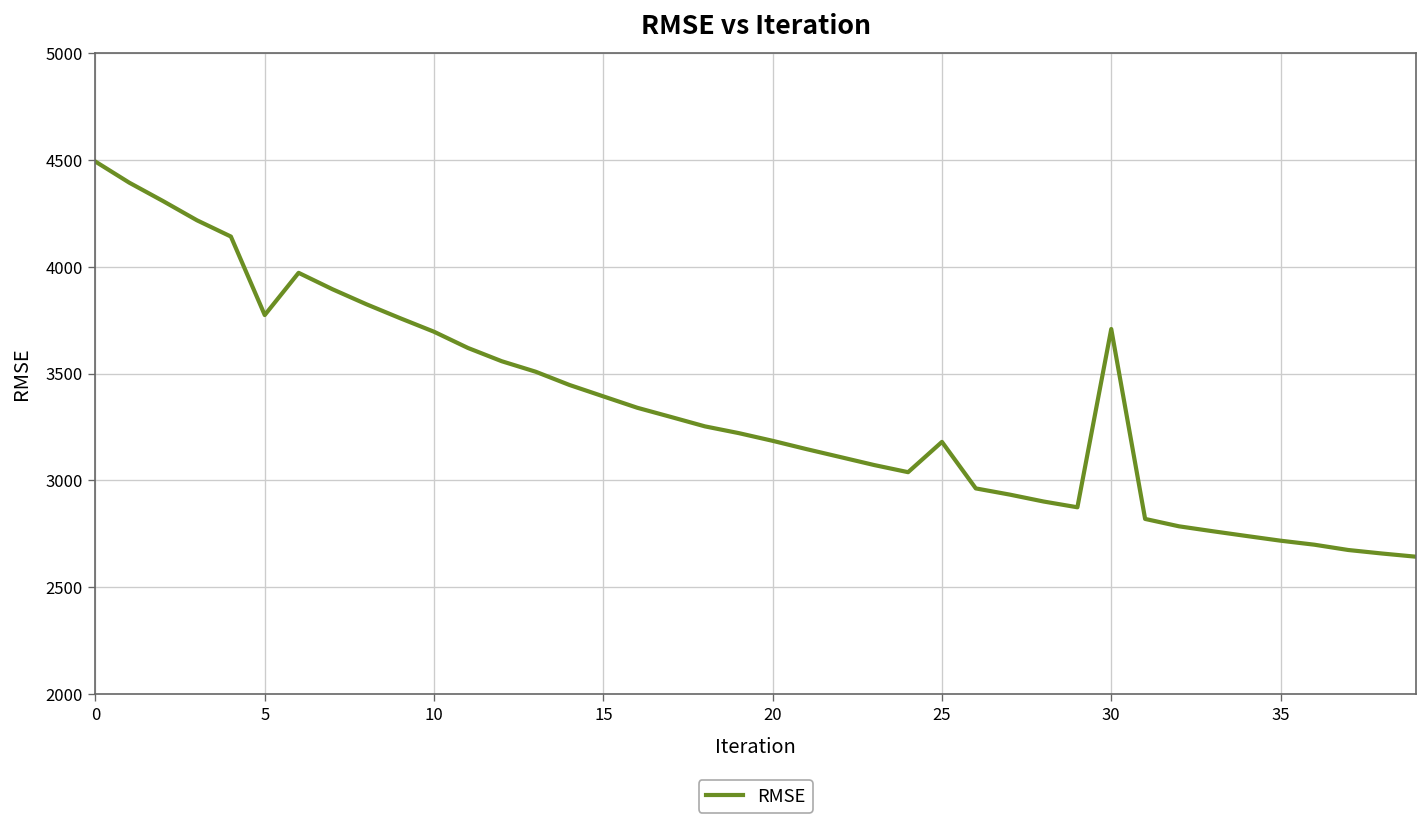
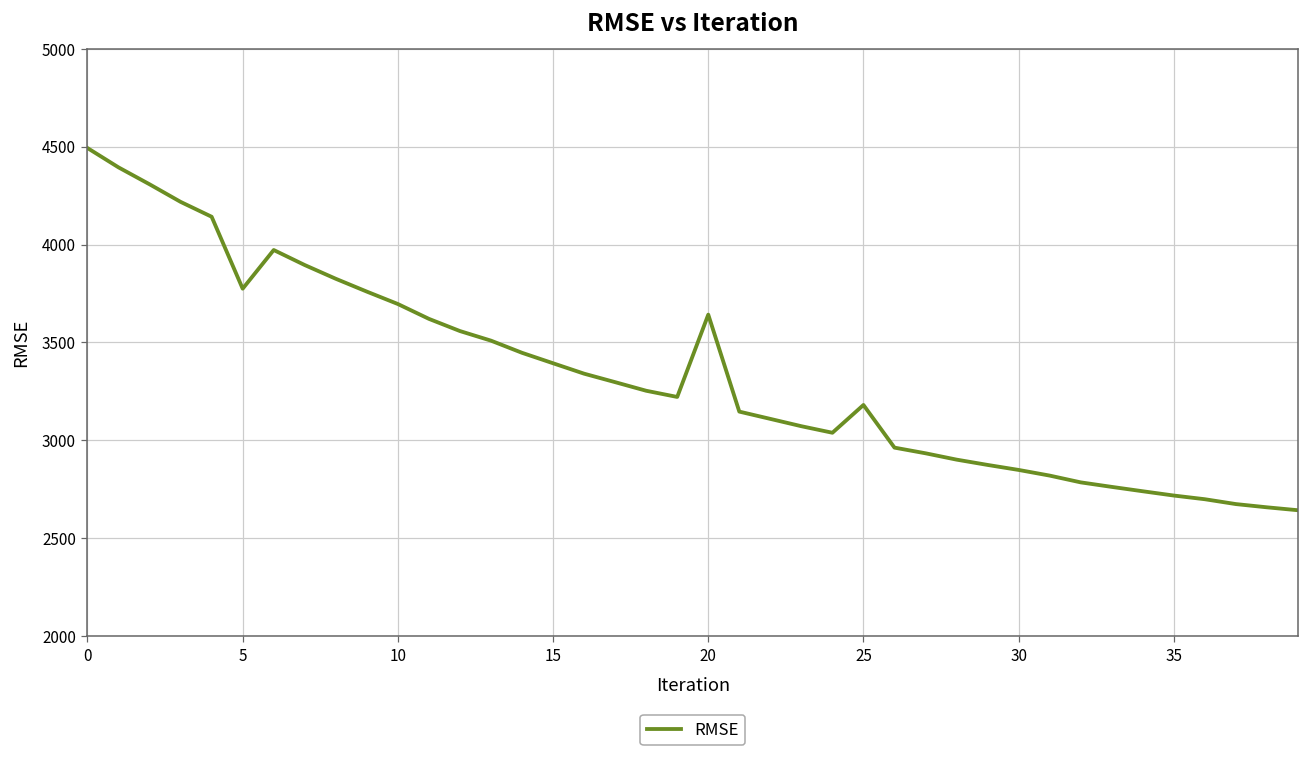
20: 3190 -> 3640
30: 3710 -> 2850
